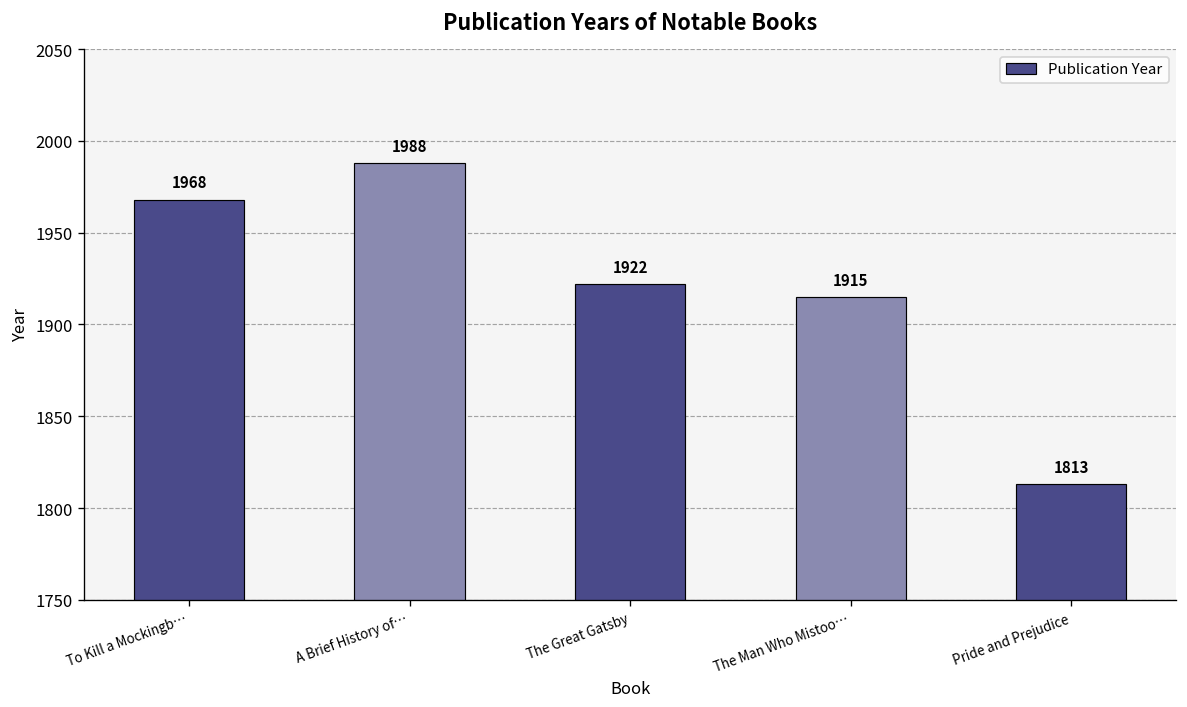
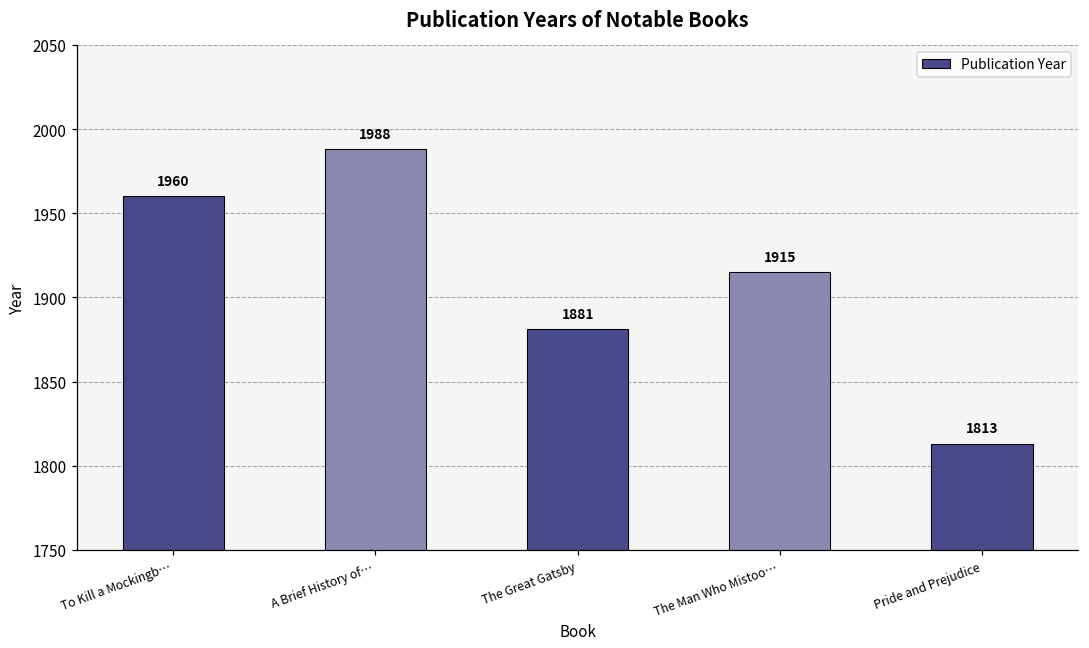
To Kill a Mockingb…: 1968 -> 1960
The Great Gatsby: 1922 -> 1881
